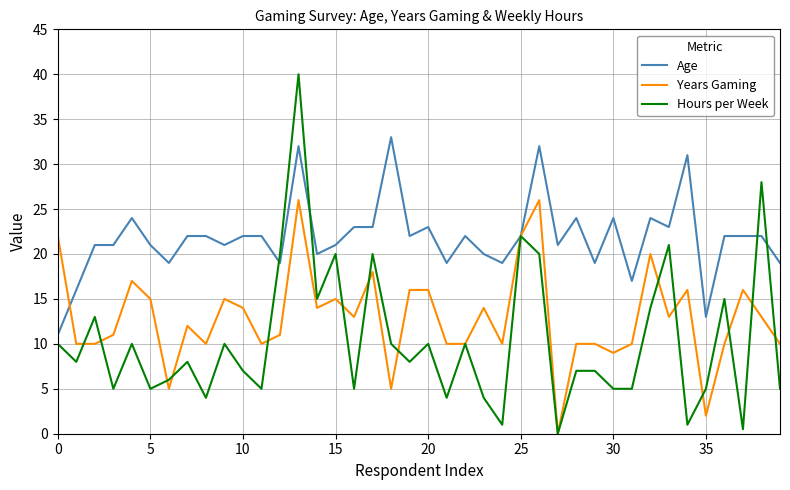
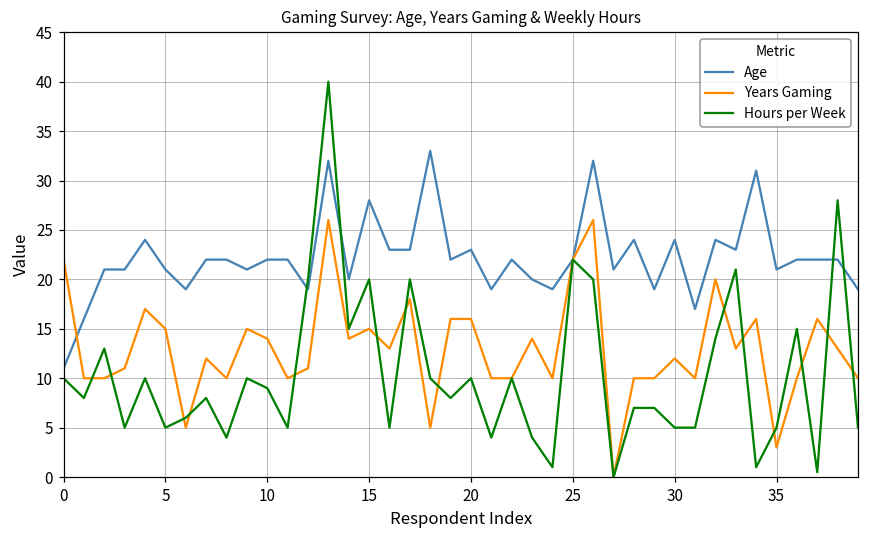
Hours per Week, 10: 7 -> 9
Age, 15: 21 -> 28
Years Gaming, 30: 9 -> 12
Age, 35: 13 -> 21
Years Gaming, 35: 2 -> 3
